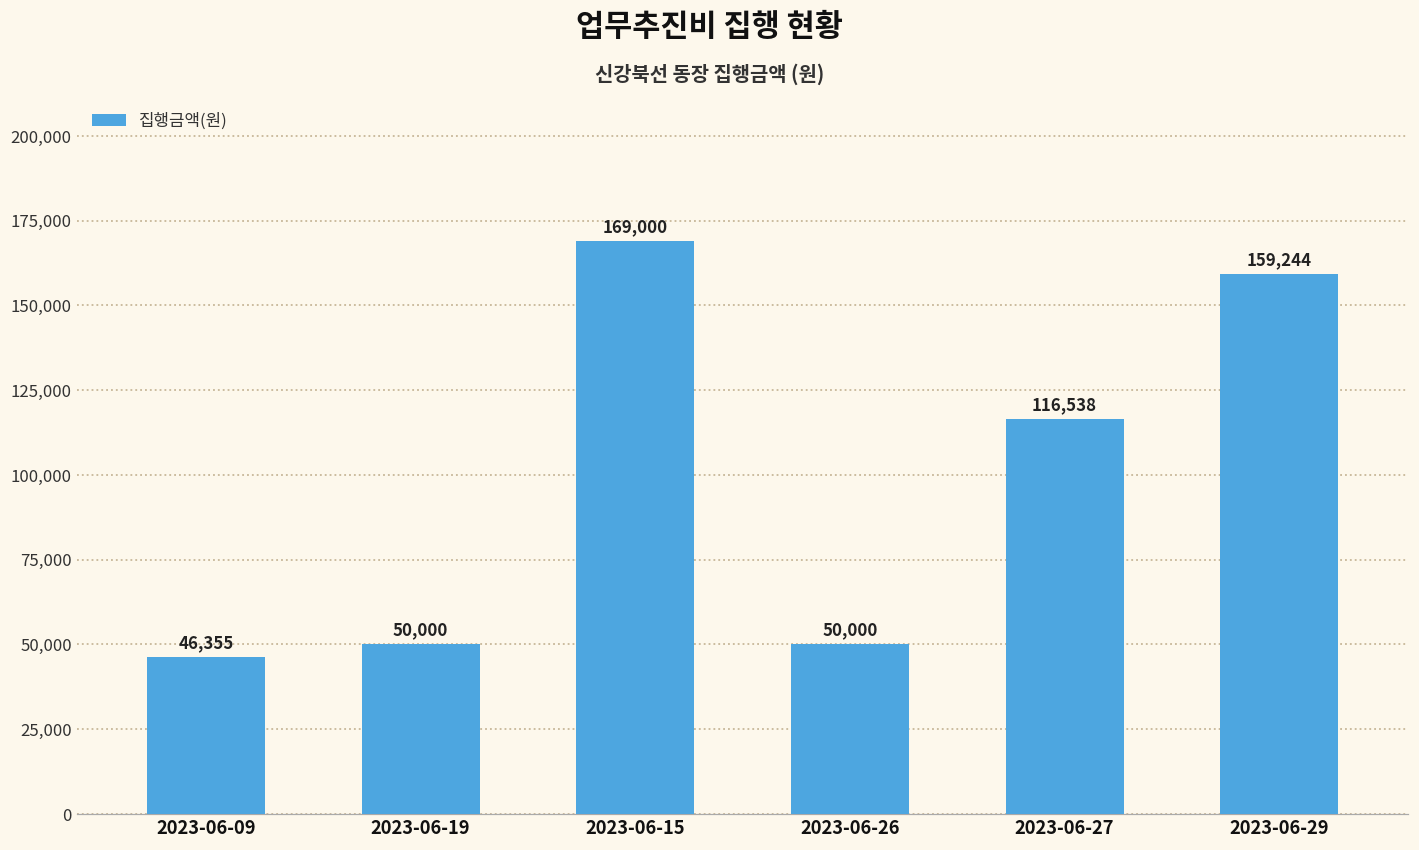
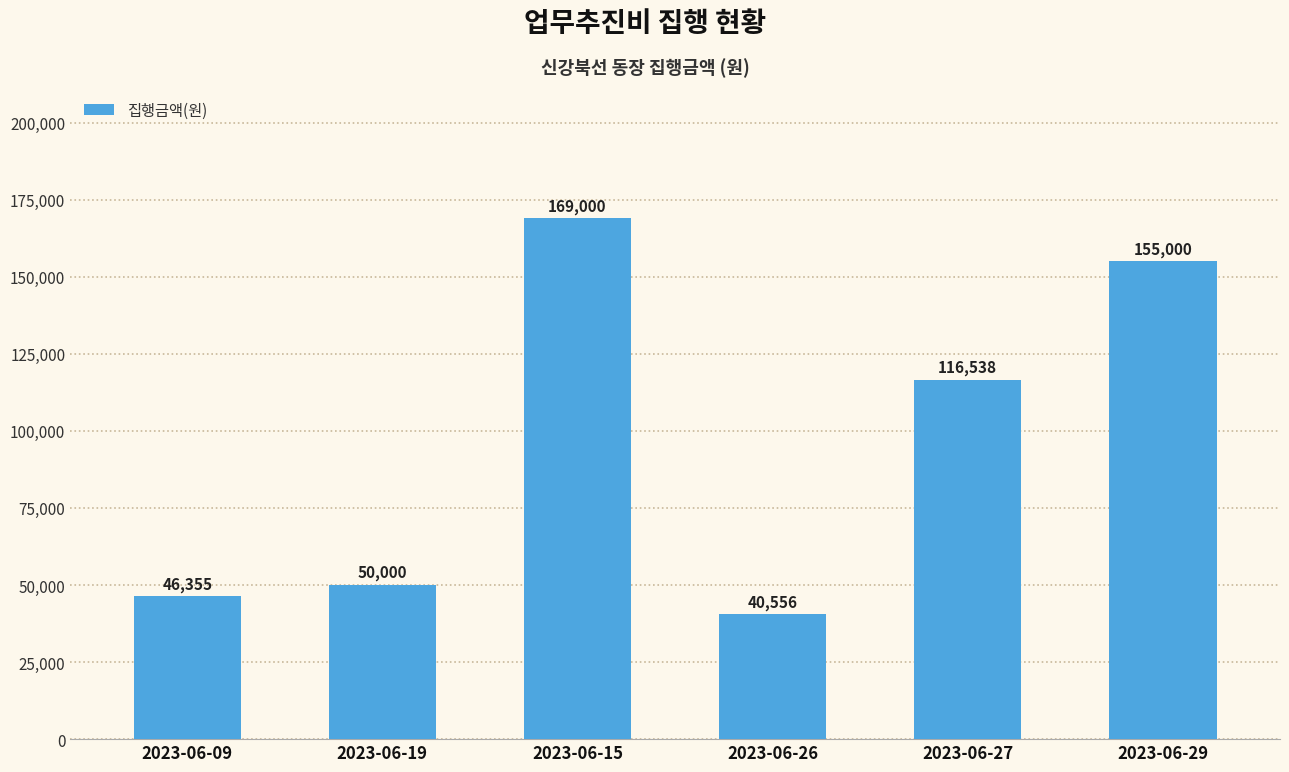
2023-06-26: 50,000 -> 40,556
2023-06-29: 159,244 -> 155,000
